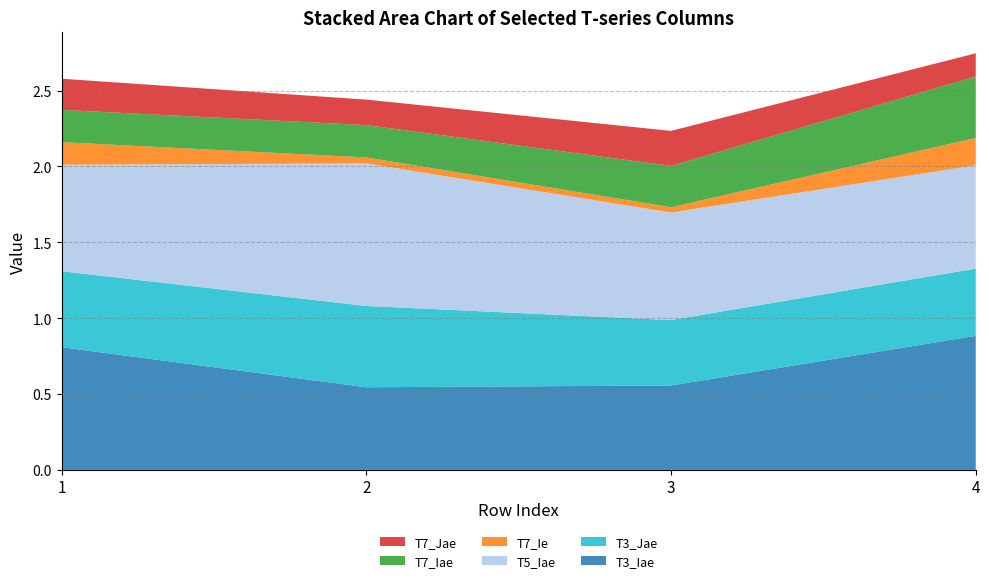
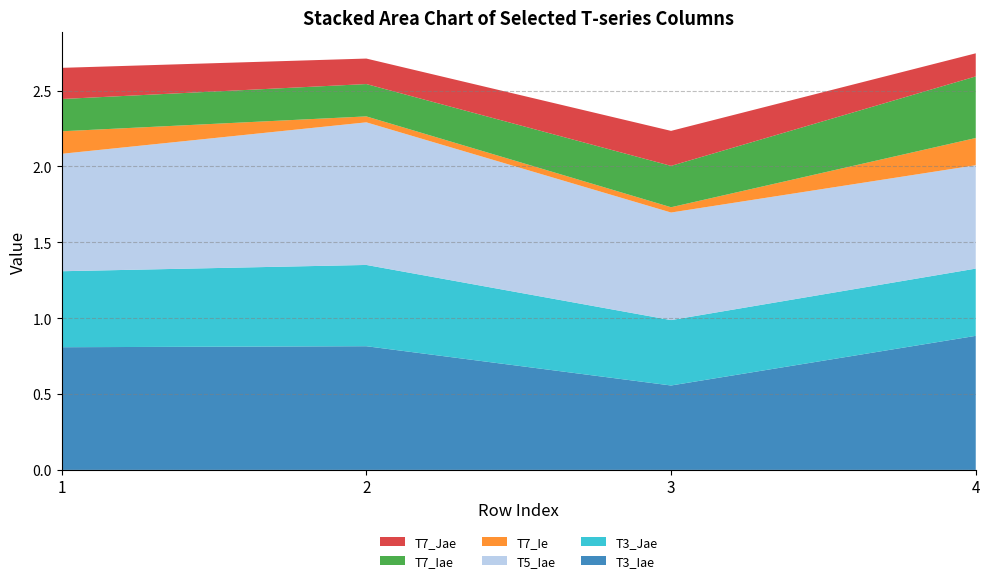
T5_Iae, 1: 0.70 -> 0.77
T3_Iae, 2: 0.54 -> 0.82
